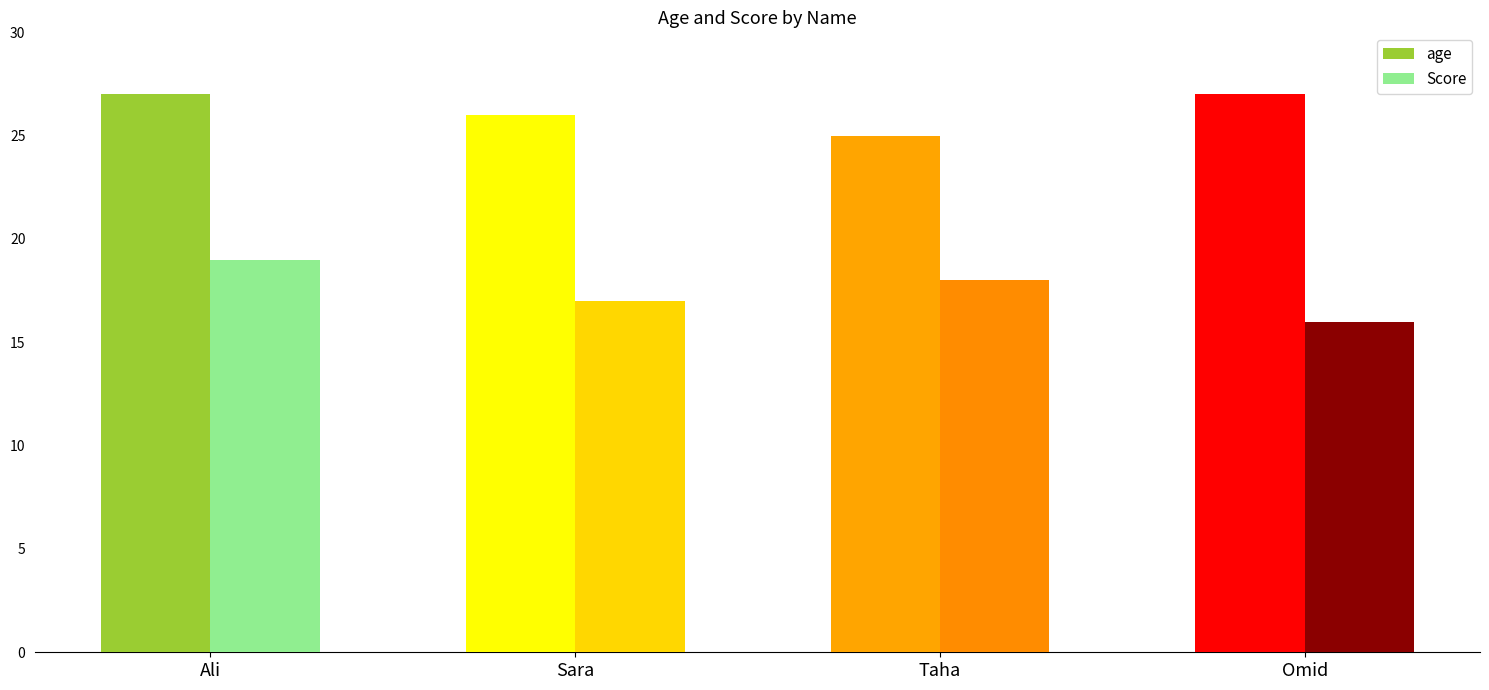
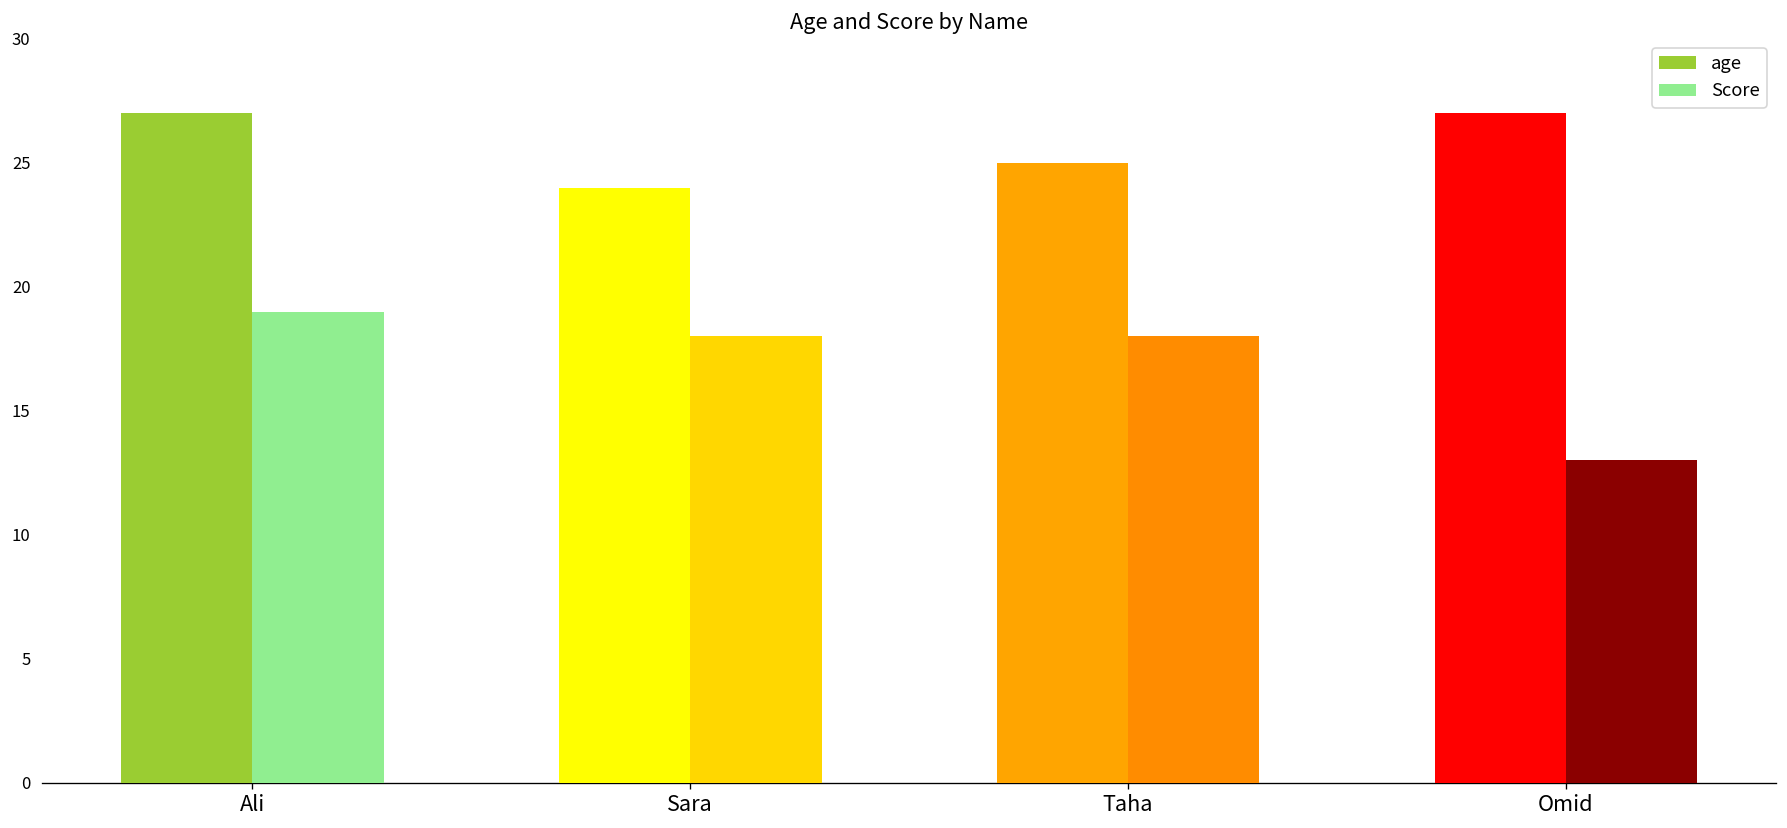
age, Sara: 26 -> 24
Score, Sara: 17 -> 18
Score, Omid: 16 -> 13
